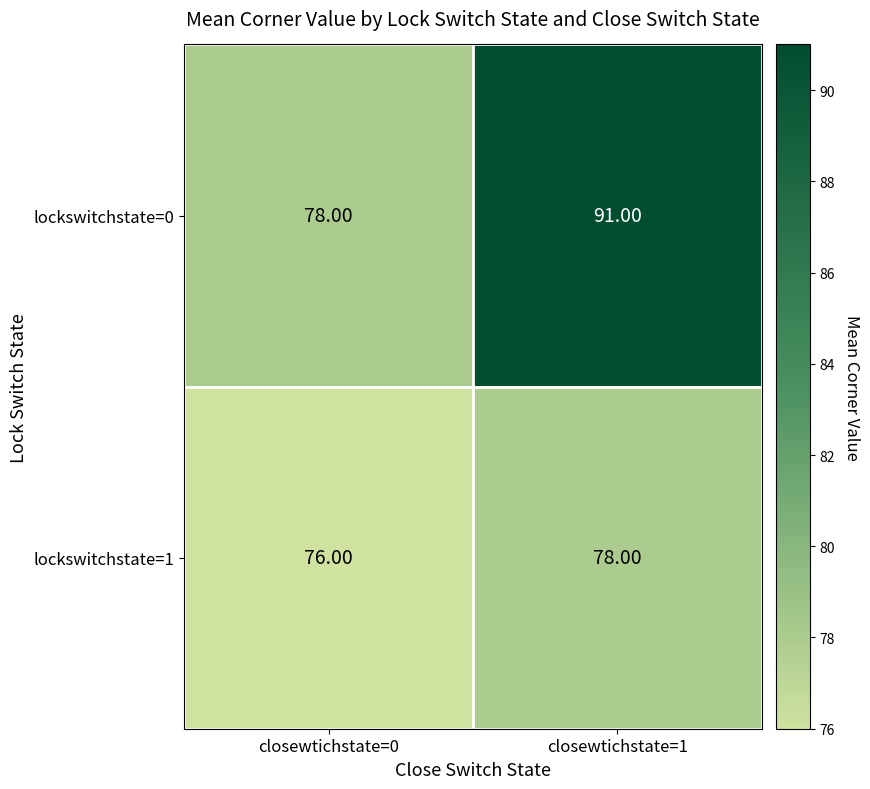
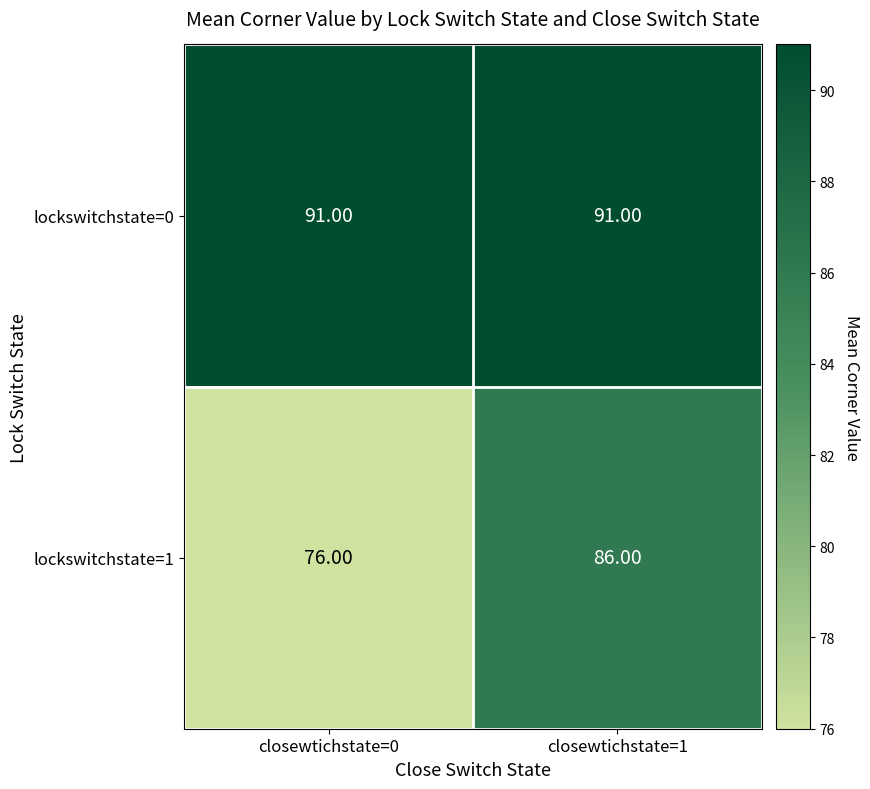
lockswitchstate=0, closewtichstate=0: 78.00 -> 91.00
lockswitchstate=1, closewtichstate=1: 78.00 -> 86.00
